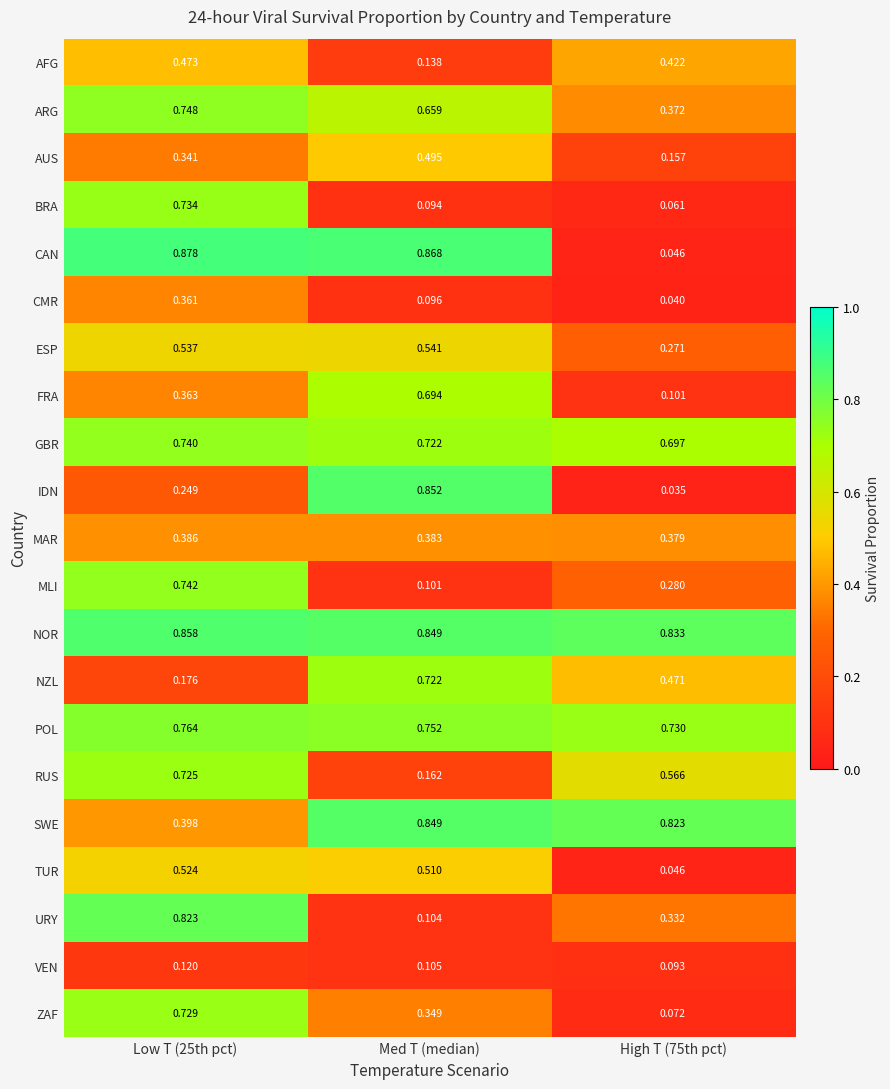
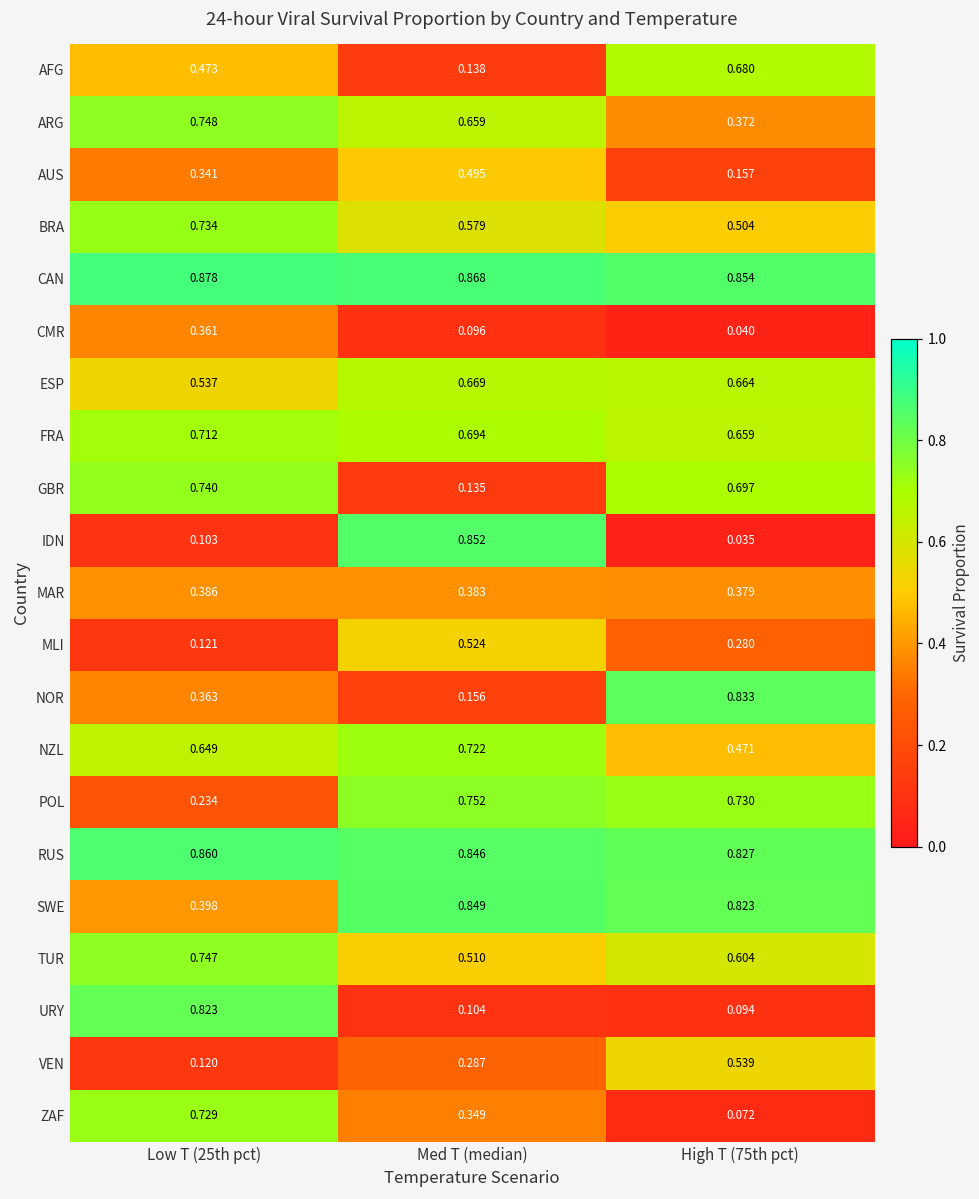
AFG, High T (75th pct): 0.422 -> 0.680
BRA, Med T (median): 0.094 -> 0.579
BRA, High T (75th pct): 0.061 -> 0.504
CAN, High T (75th pct): 0.046 -> 0.854
ESP, Med T (median): 0.541 -> 0.669
ESP, High T (75th pct): 0.271 -> 0.664
FRA, Low T (25th pct): 0.363 -> 0.712
FRA, High T (75th pct): 0.101 -> 0.659
GBR, Med T (median): 0.722 -> 0.135
IDN, Low T (25th pct): 0.249 -> 0.103
MLI, Low T (25th pct): 0.742 -> 0.121
MLI, Med T (median): 0.101 -> 0.524
NOR, Low T (25th pct): 0.858 -> 0.363
NOR, Med T (median): 0.849 -> 0.156
NZL, Low T (25th pct): 0.176 -> 0.649
POL, Low T (25th pct): 0.764 -> 0.234
RUS, Low T (25th pct): 0.725 -> 0.860
RUS, Med T (median): 0.162 -> 0.846
RUS, High T (75th pct): 0.566 -> 0.827
TUR, Low T (25th pct): 0.524 -> 0.747
TUR, High T (75th pct): 0.046 -> 0.604
URY, High T (75th pct): 0.332 -> 0.094
VEN, Med T (median): 0.105 -> 0.287
VEN, High T (75th pct): 0.093 -> 0.539
